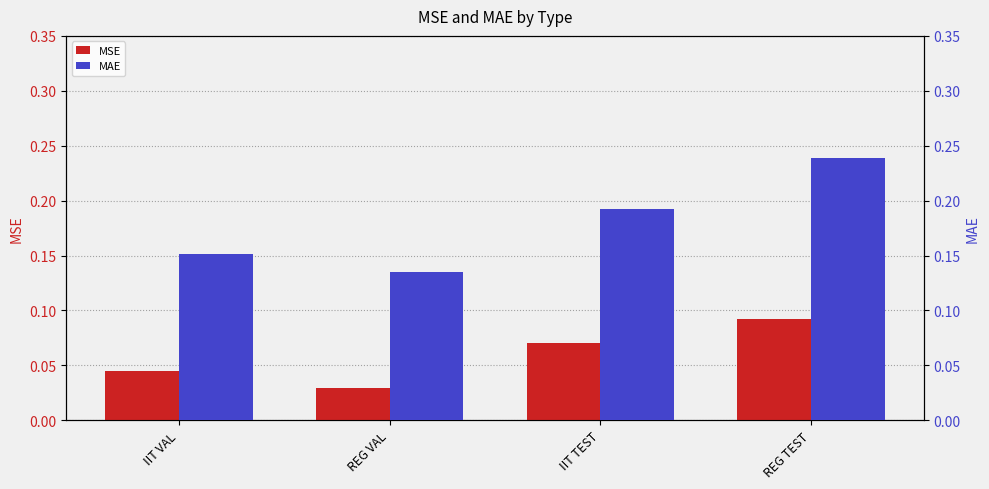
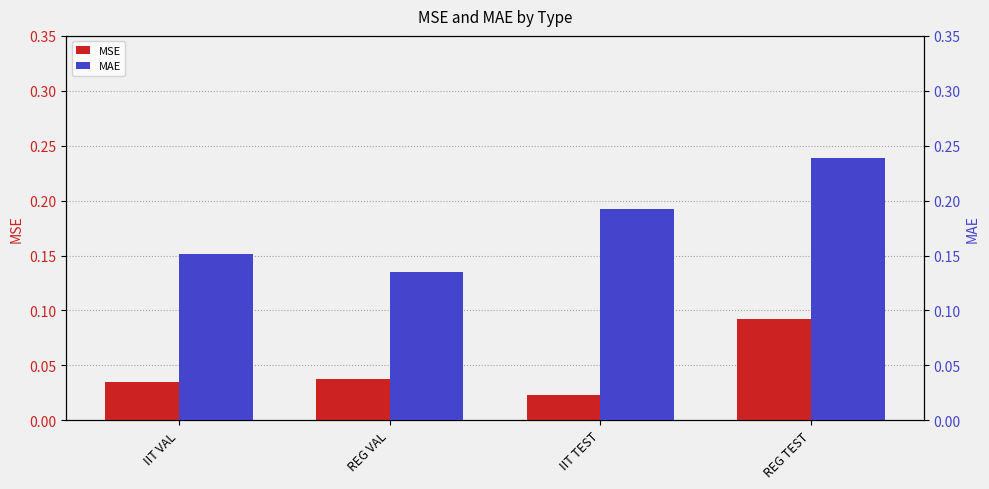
MSE, IIT VAL: 0.045 -> 0.035
MSE, REG VAL: 0.029 -> 0.038
MSE, IIT TEST: 0.070 -> 0.023
